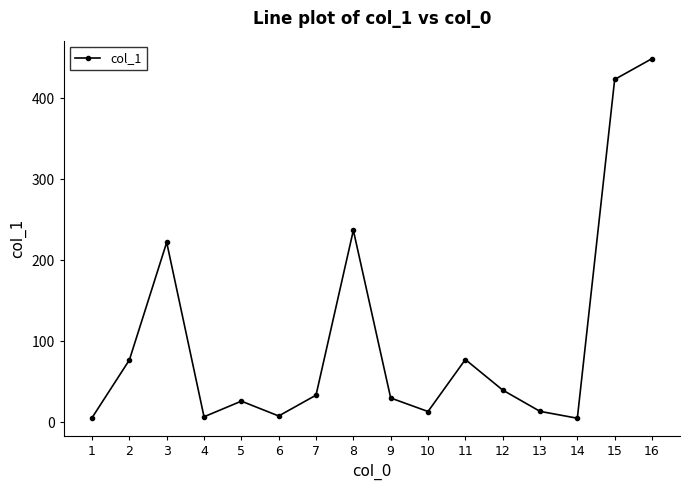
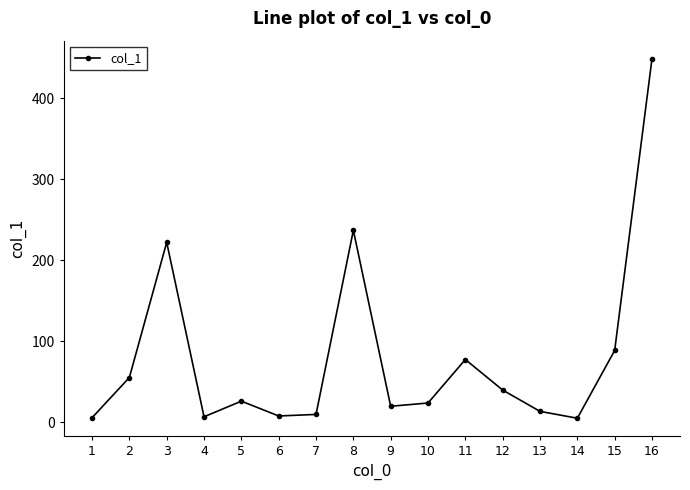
2: 80 -> 60
7: 30 -> 10
9: 30 -> 20
10: 10 -> 20
15: 420 -> 90
